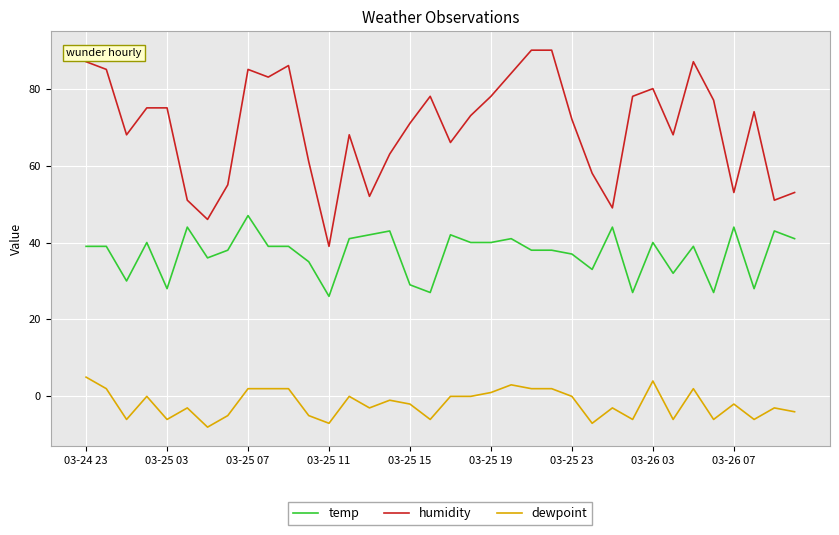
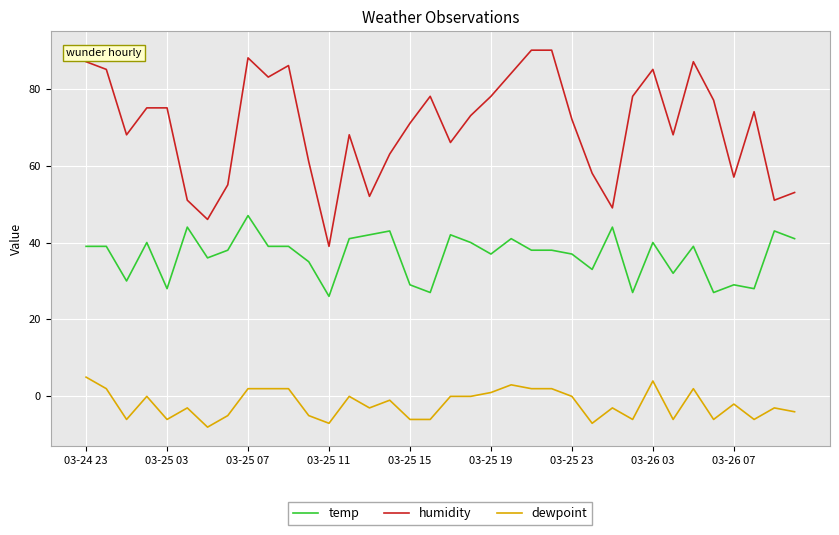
humidity, 03-25 07: 85 -> 88
dewpoint, 03-25 15: -2 -> -6
temp, 03-25 19: 40 -> 37
humidity, 03-26 03: 80 -> 85
temp, 03-26 07: 44 -> 29
humidity, 03-26 07: 53 -> 57
